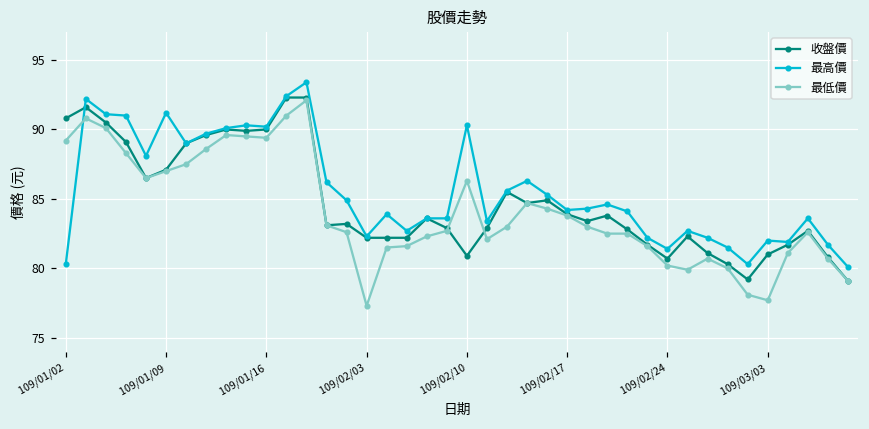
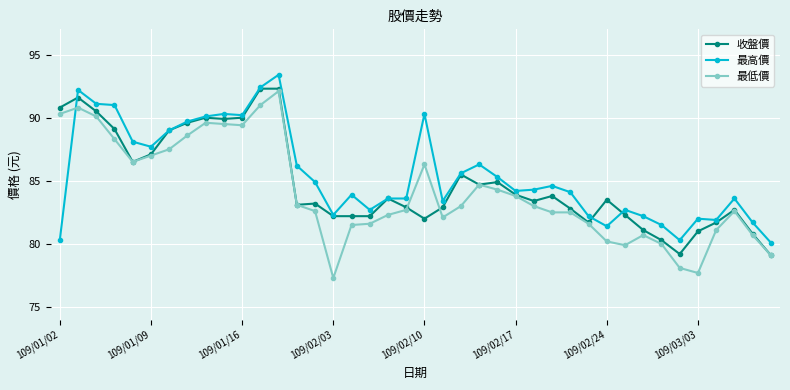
最低價, 109/01/02: 89.2 -> 90.3
最高價, 109/01/09: 91.2 -> 87.7
收盤價, 109/02/10: 80.9 -> 82.0
收盤價, 109/02/24: 80.7 -> 83.5
